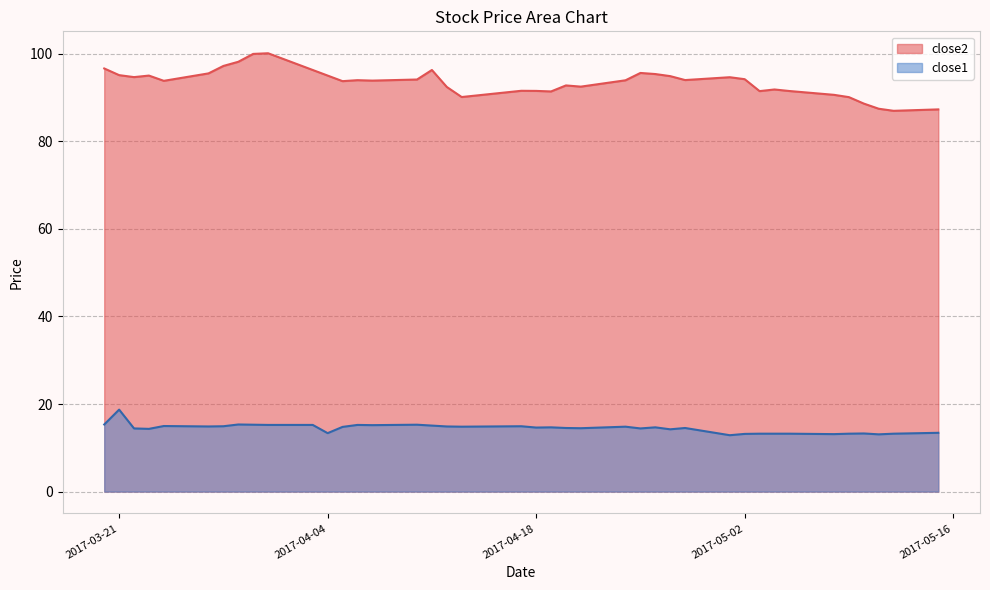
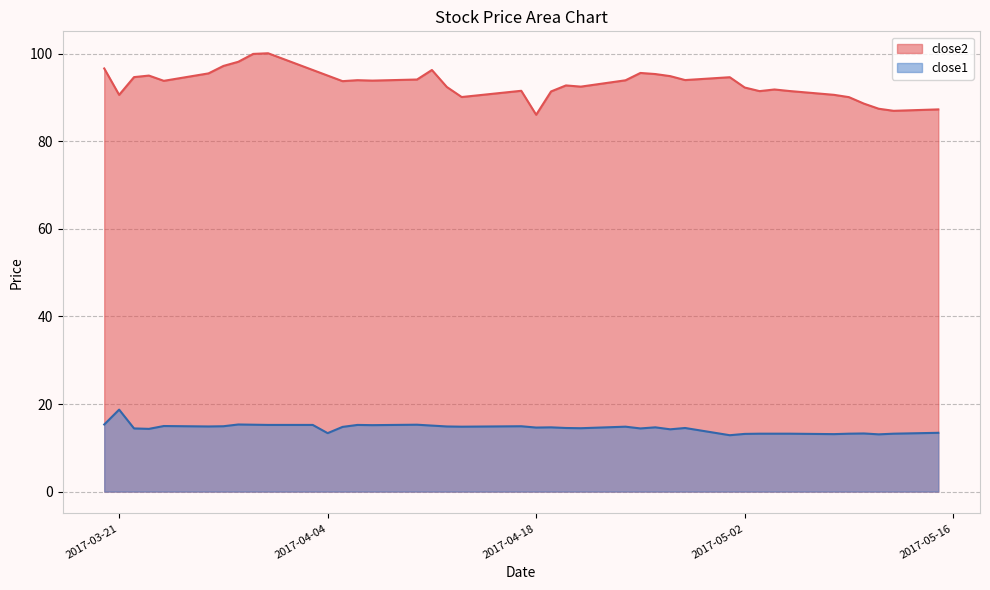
close2, 2017-03-21: 95 -> 91
close2, 2017-04-18: 92 -> 86
close2, 2017-05-02: 94 -> 92
